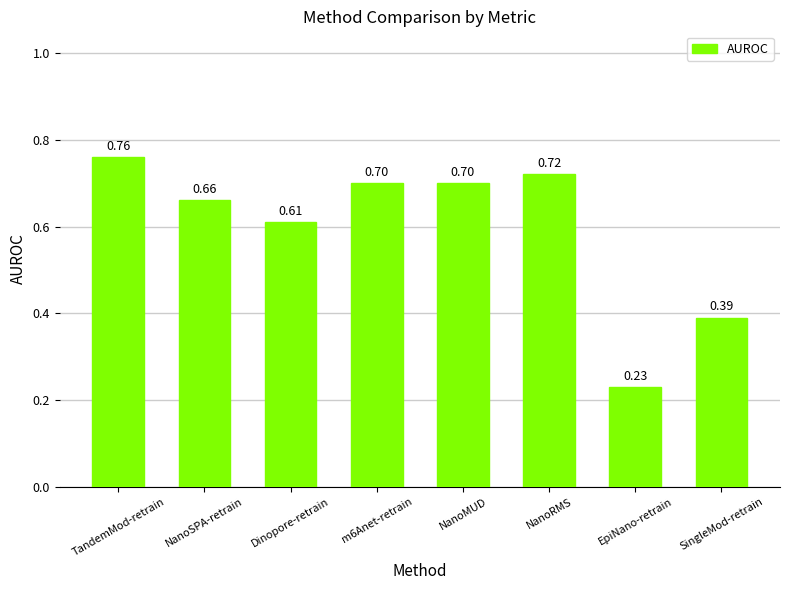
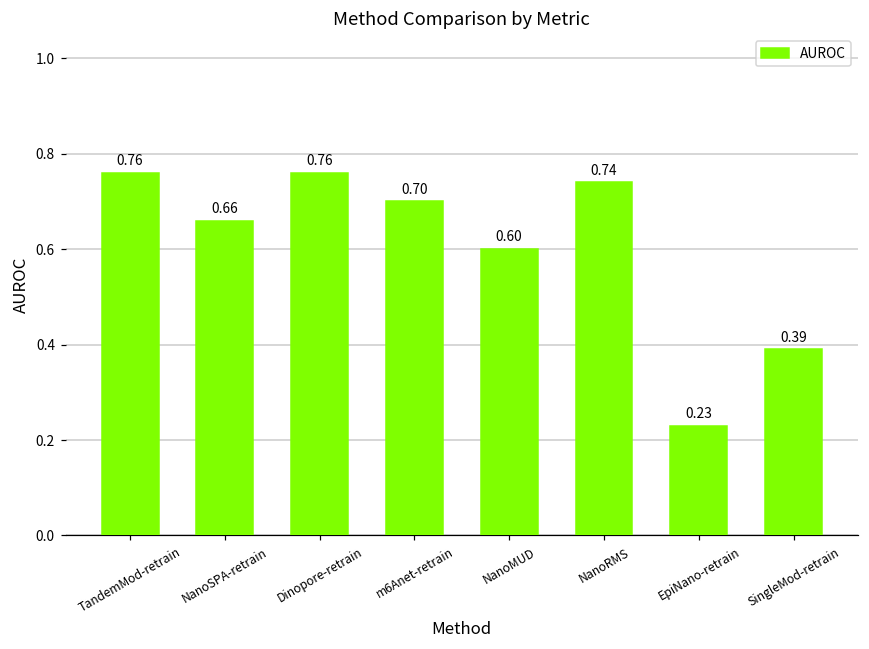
Dinopore-retrain: 0.61 -> 0.76
NanoMUD: 0.70 -> 0.60
NanoRMS: 0.72 -> 0.74
